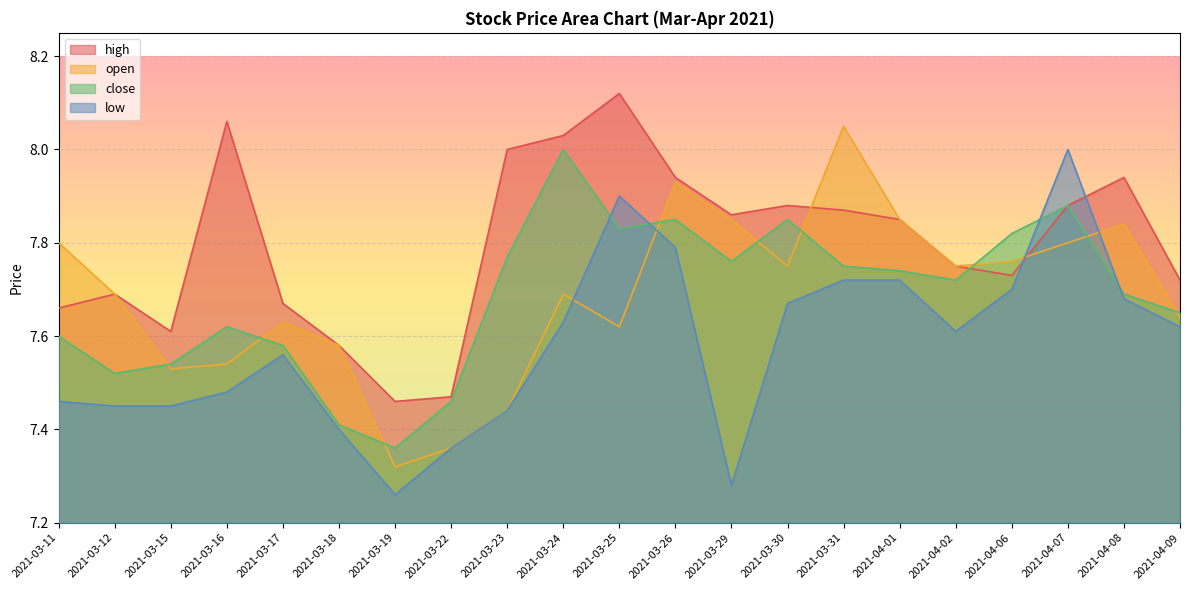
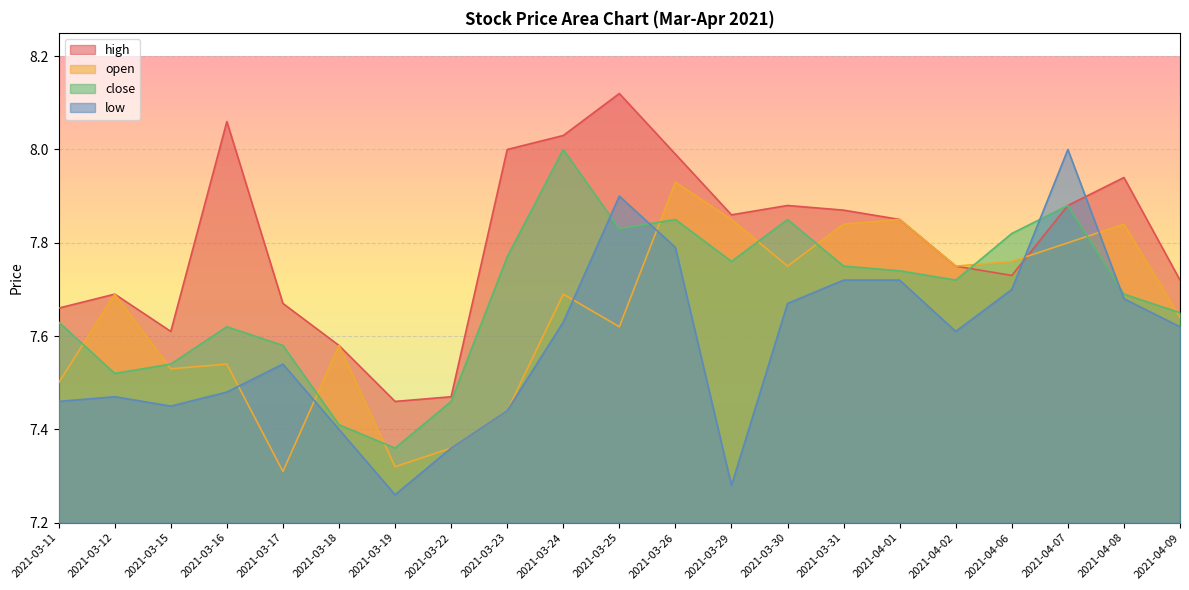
open, 2021-03-11: 7.8 -> 7.5
close, 2021-03-11: 7.60 -> 7.63
low, 2021-03-12: 7.45 -> 7.47
open, 2021-03-17: 7.63 -> 7.31
low, 2021-03-17: 7.56 -> 7.54
high, 2021-03-26: 7.94 -> 7.99
open, 2021-03-31: 8.05 -> 7.84
